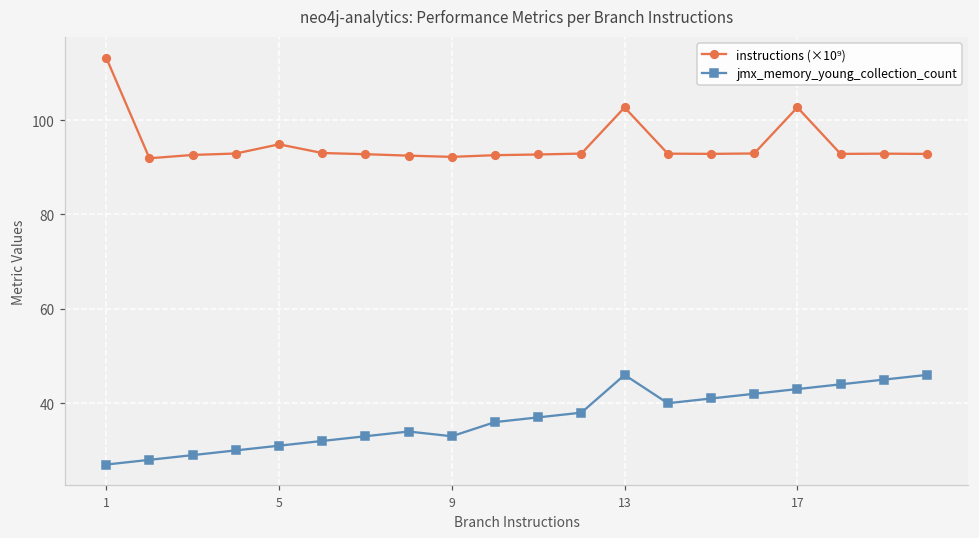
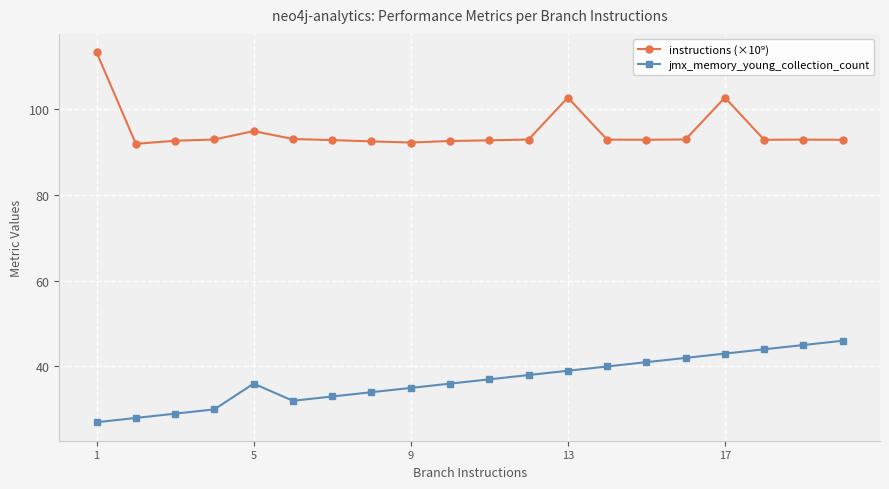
jmx_memory_young_collection_count, 5: 31 -> 36
jmx_memory_young_collection_count, 9: 33 -> 35
jmx_memory_young_collection_count, 13: 46 -> 39
